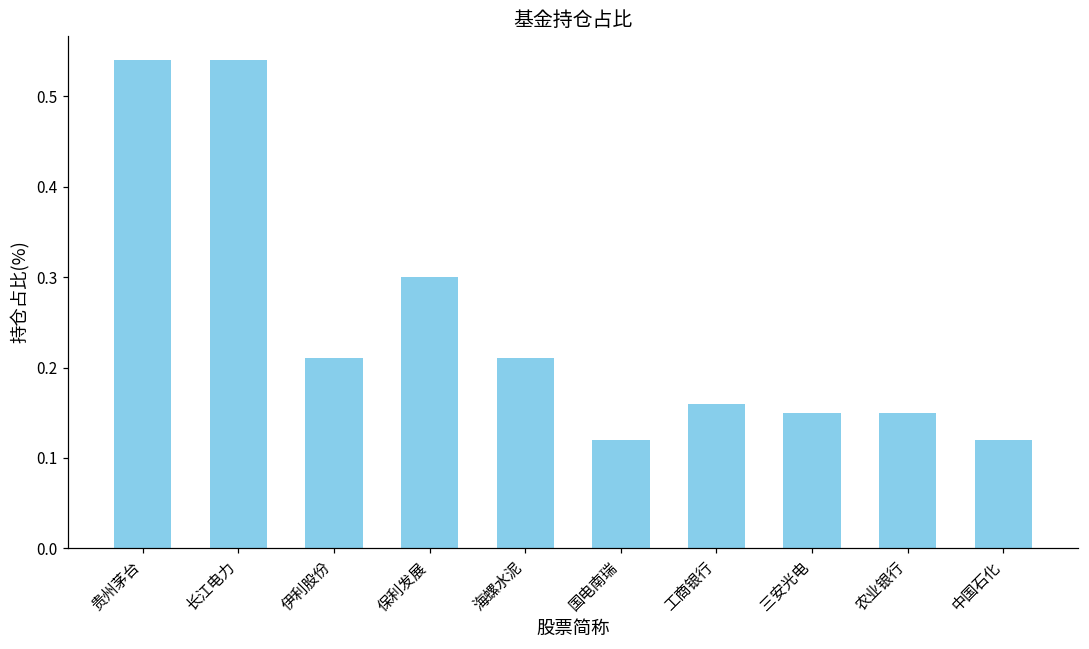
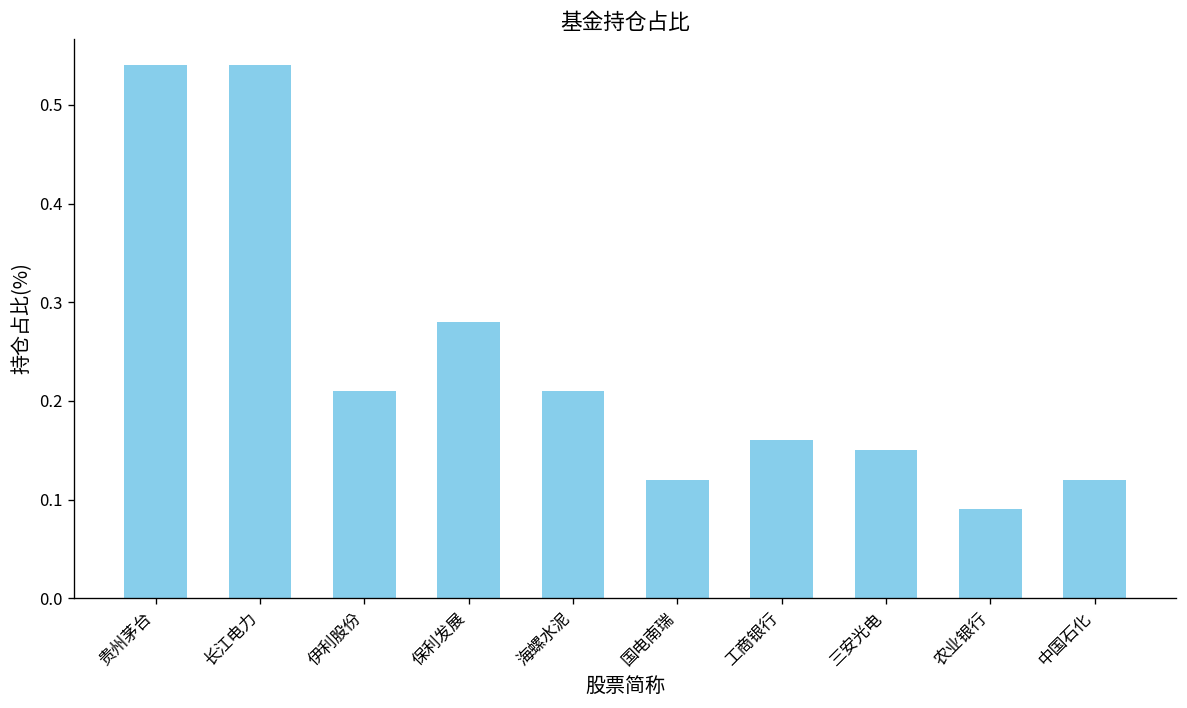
保利发展: 0.30 -> 0.28
农业银行: 0.15 -> 0.09
